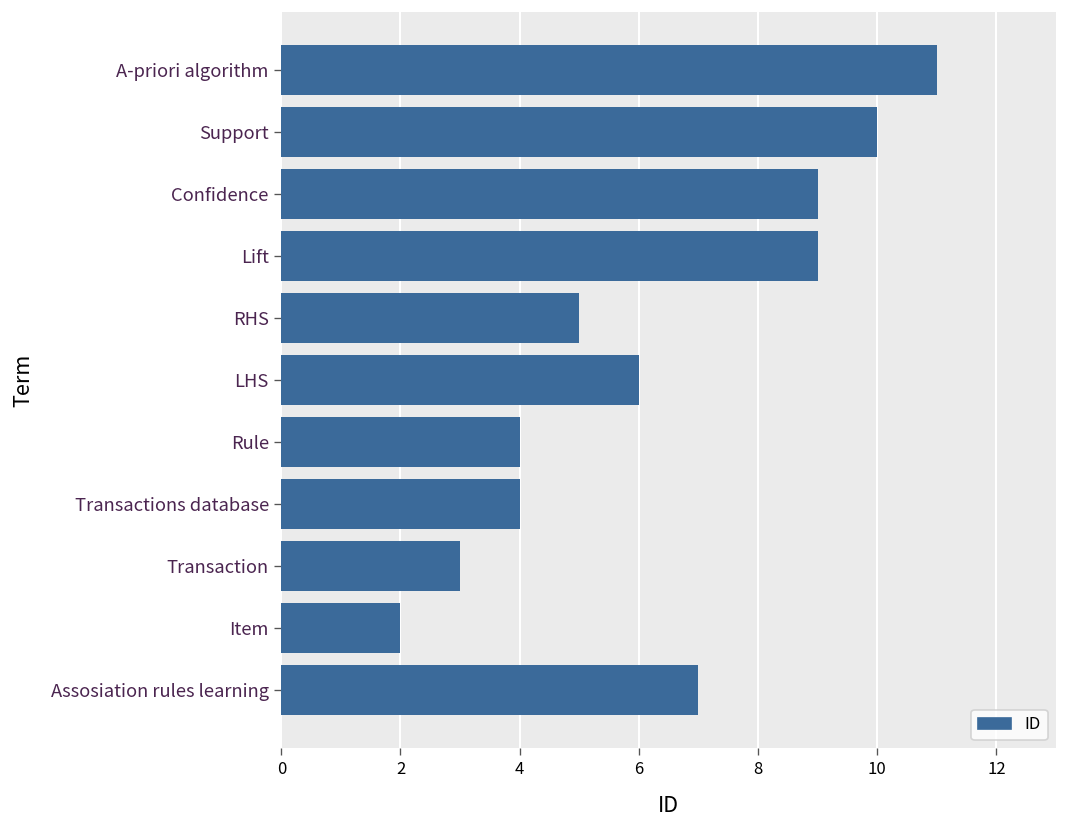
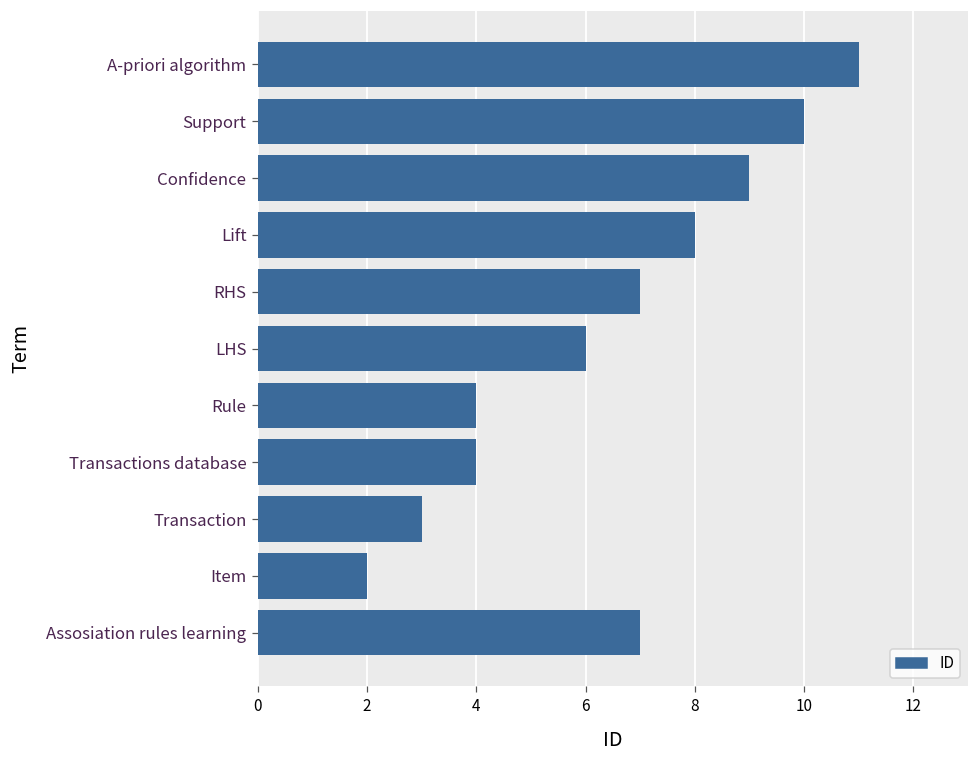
Lift: 9 -> 8
RHS: 5 -> 7
